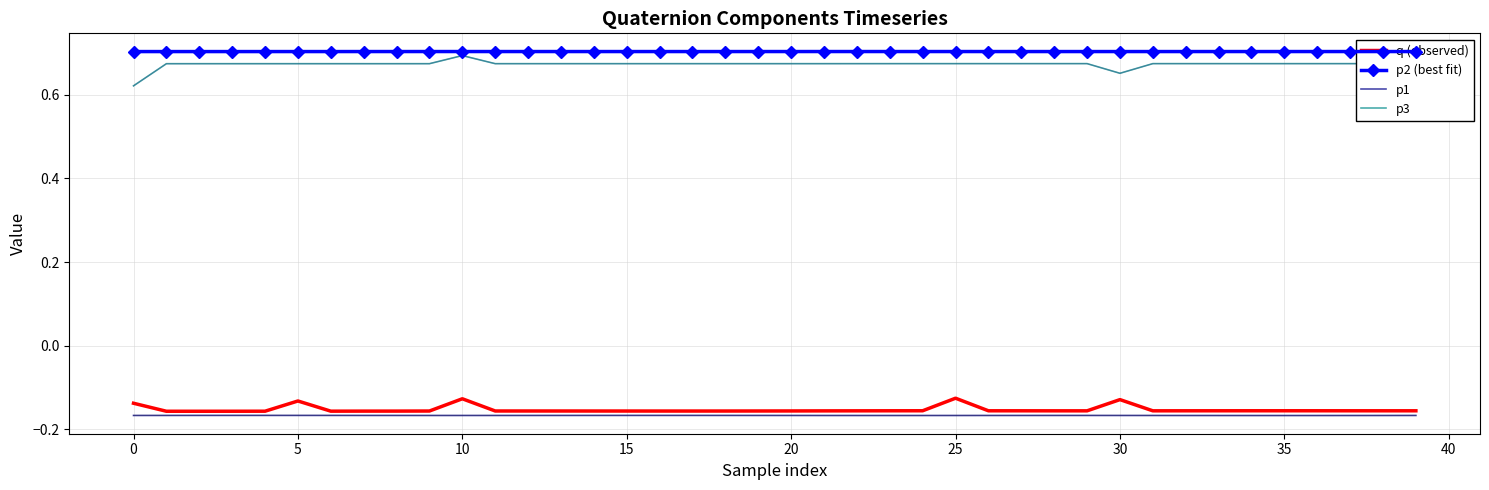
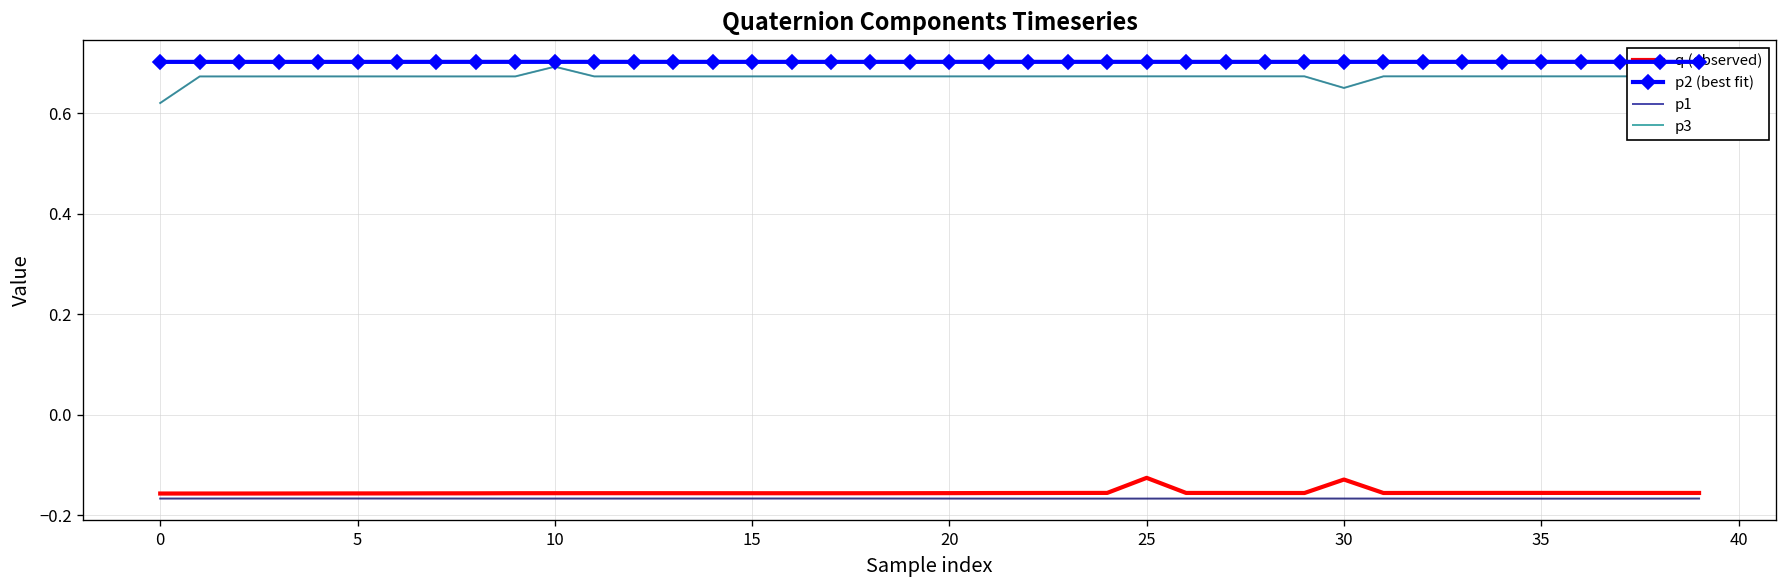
q (observed), 0: -0.14 -> -0.16
q (observed), 5: -0.13 -> -0.16
q (observed), 10: -0.13 -> -0.16
